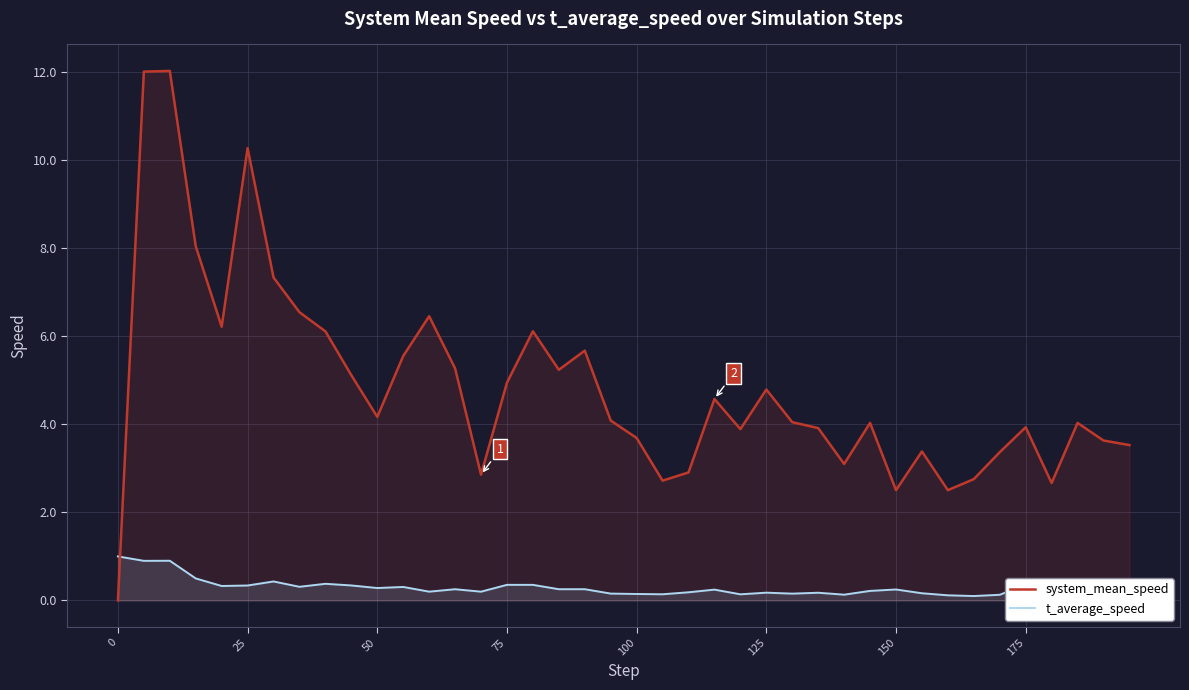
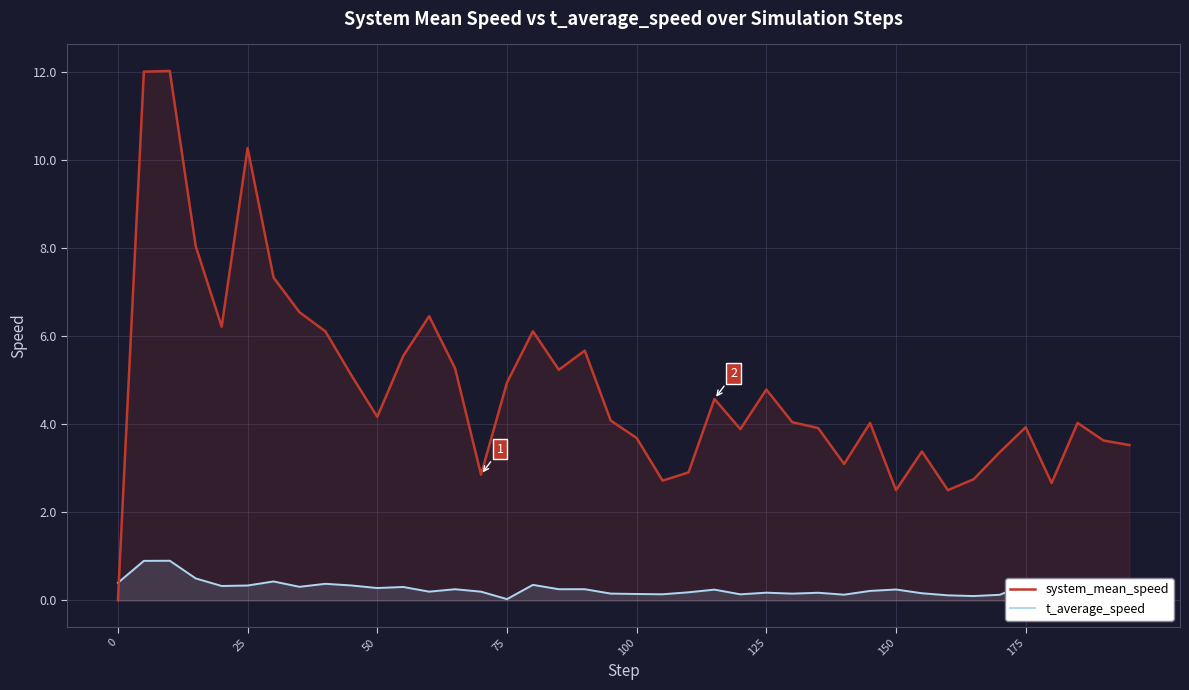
t_average_speed, 0: 1.0 -> 0.4
t_average_speed, 75: 0.4 -> 0.0
